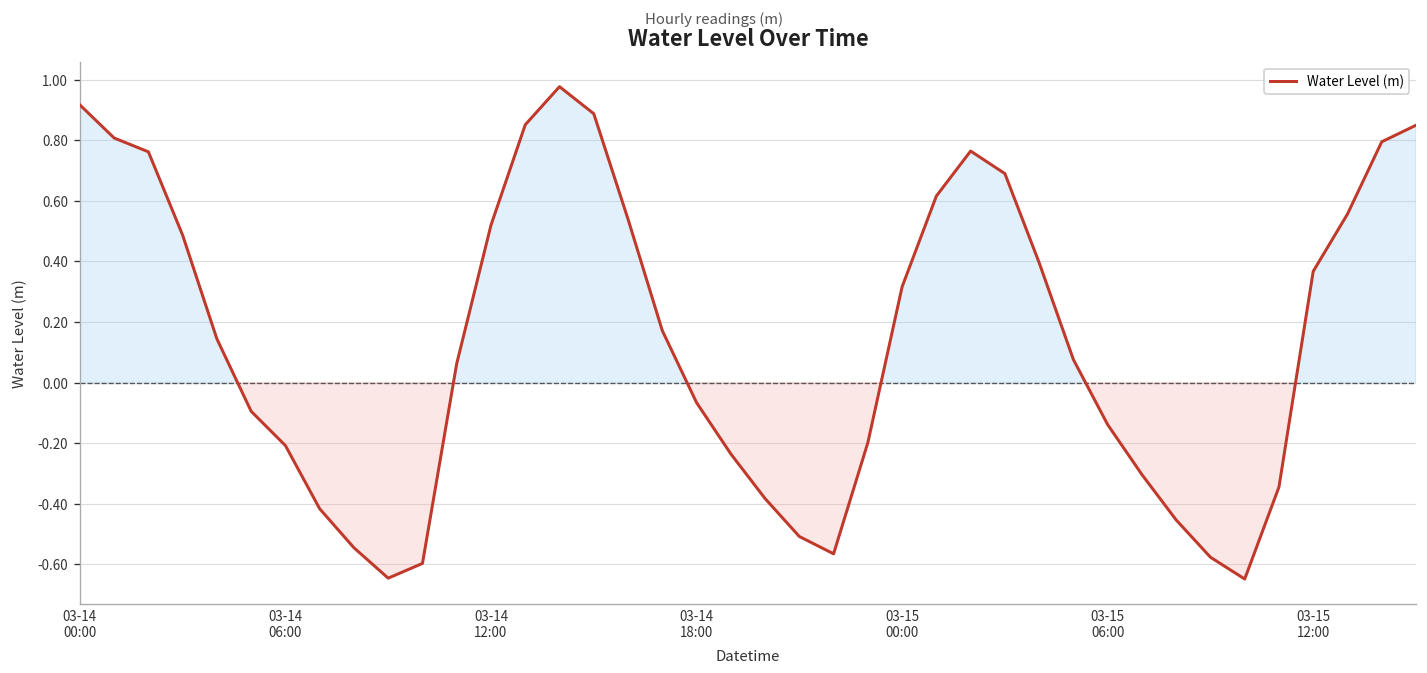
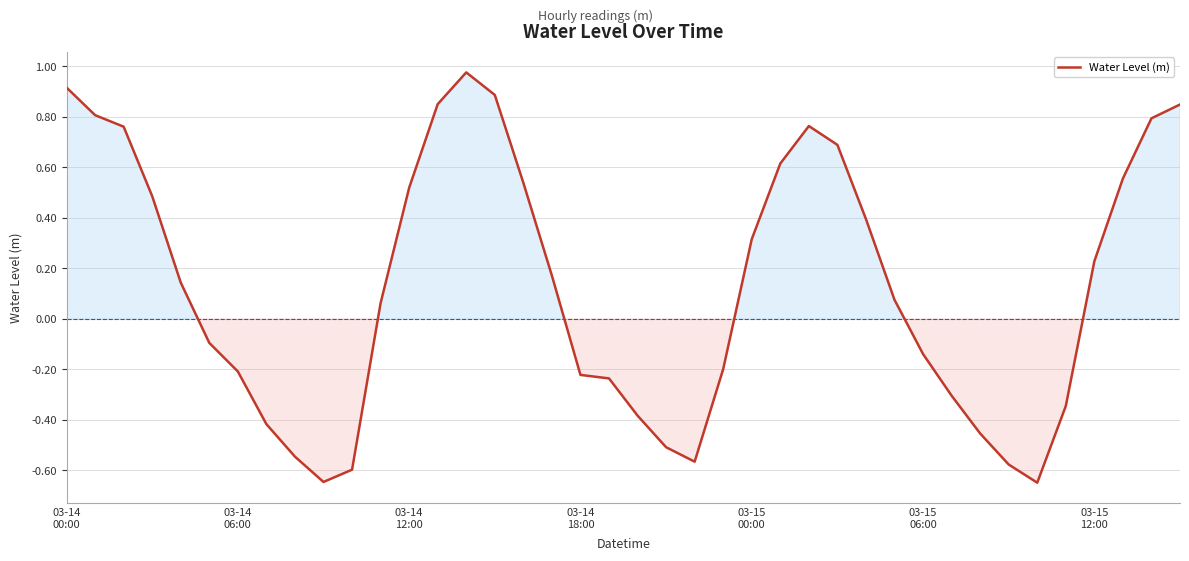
03-14 18:00: -0.07 -> -0.22
03-15 12:00: 0.37 -> 0.23
